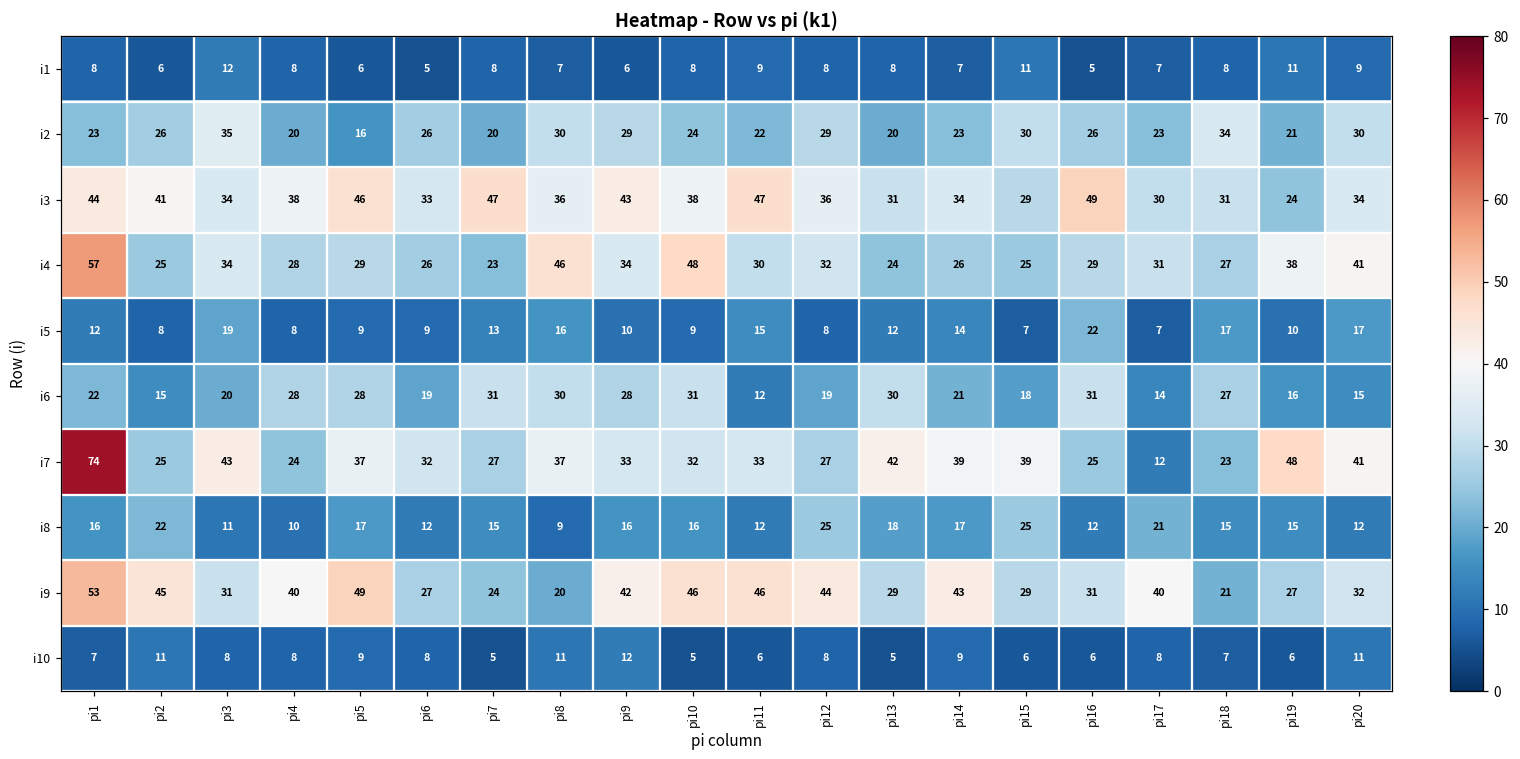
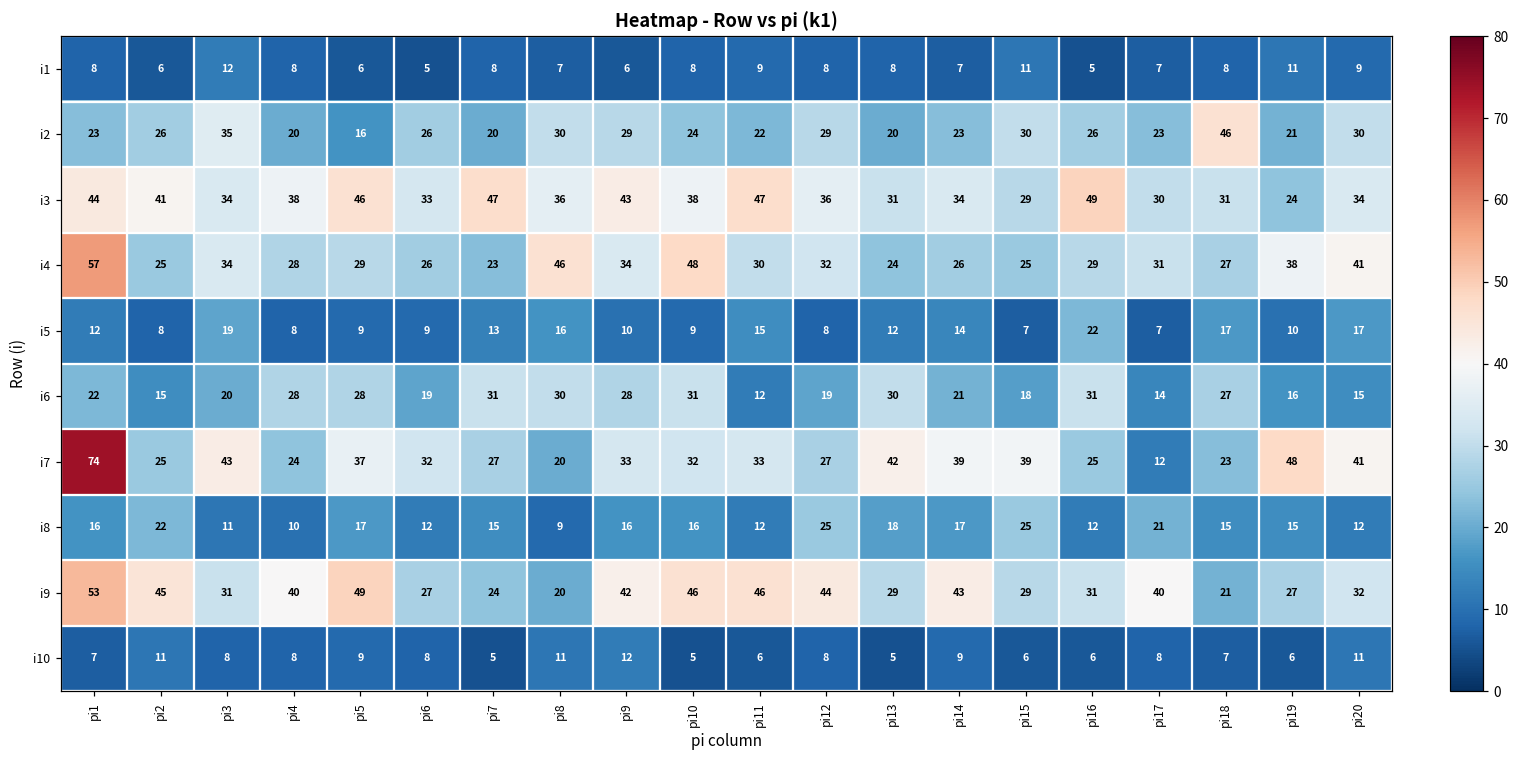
i2, pi18: 34 -> 46
i7, pi8: 37 -> 20
